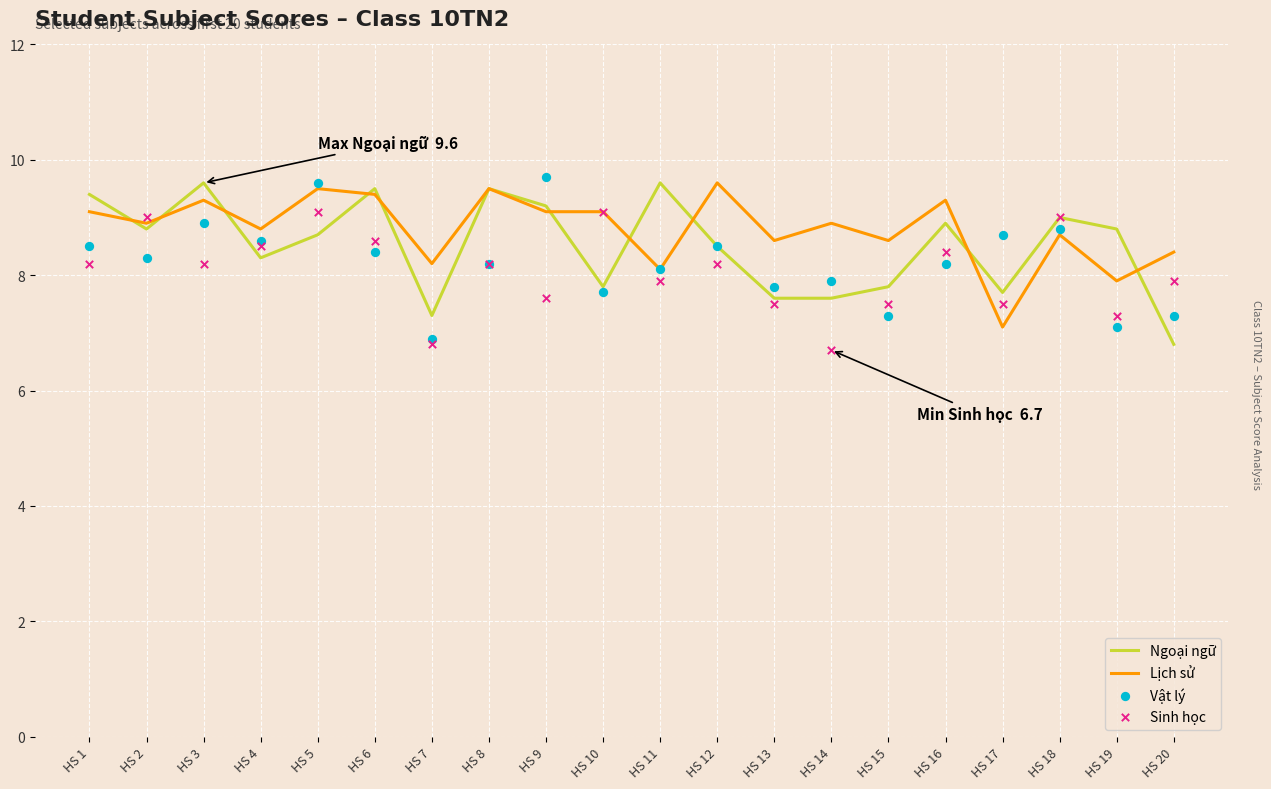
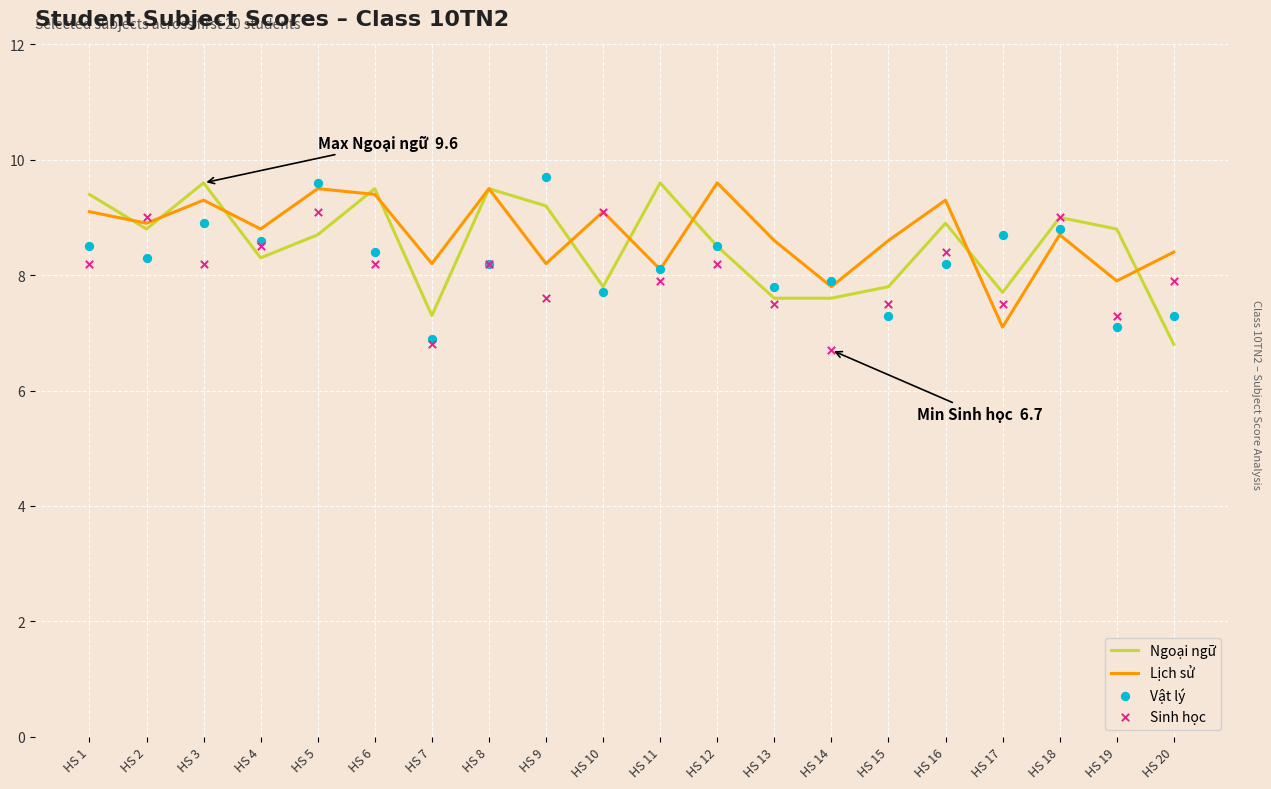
Sinh học, HS 6: 8.6 -> 8.2
Lịch sử, HS 9: 9.1 -> 8.2
Lịch sử, HS 14: 8.9 -> 7.8
